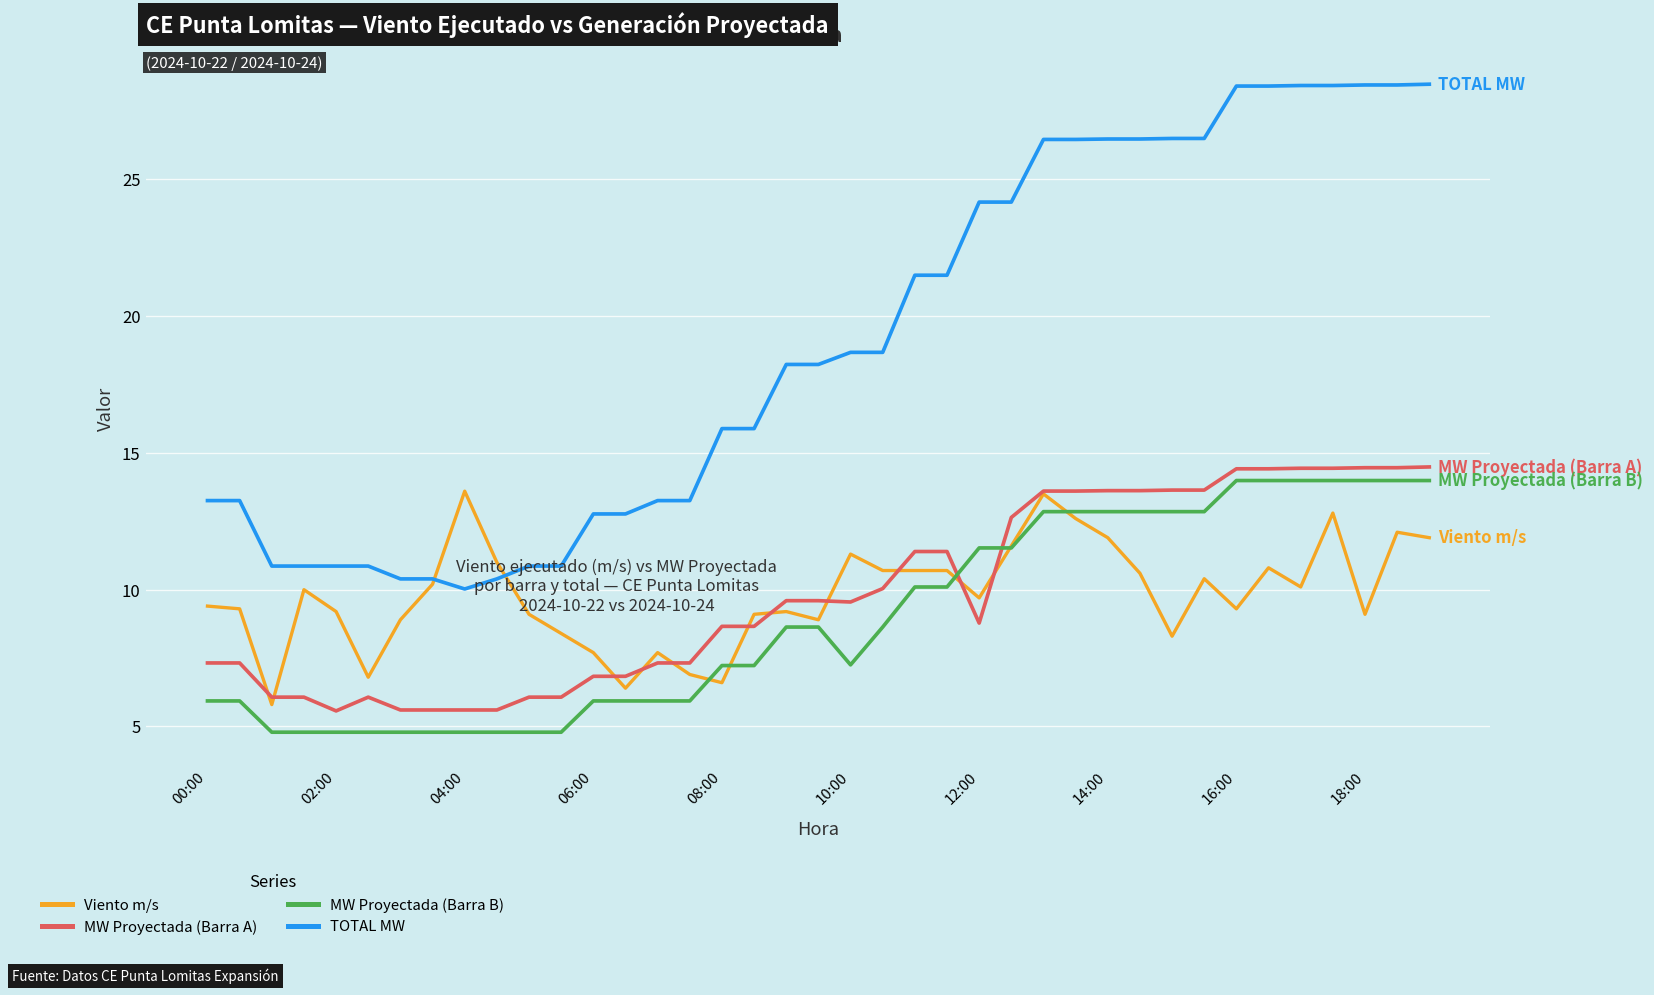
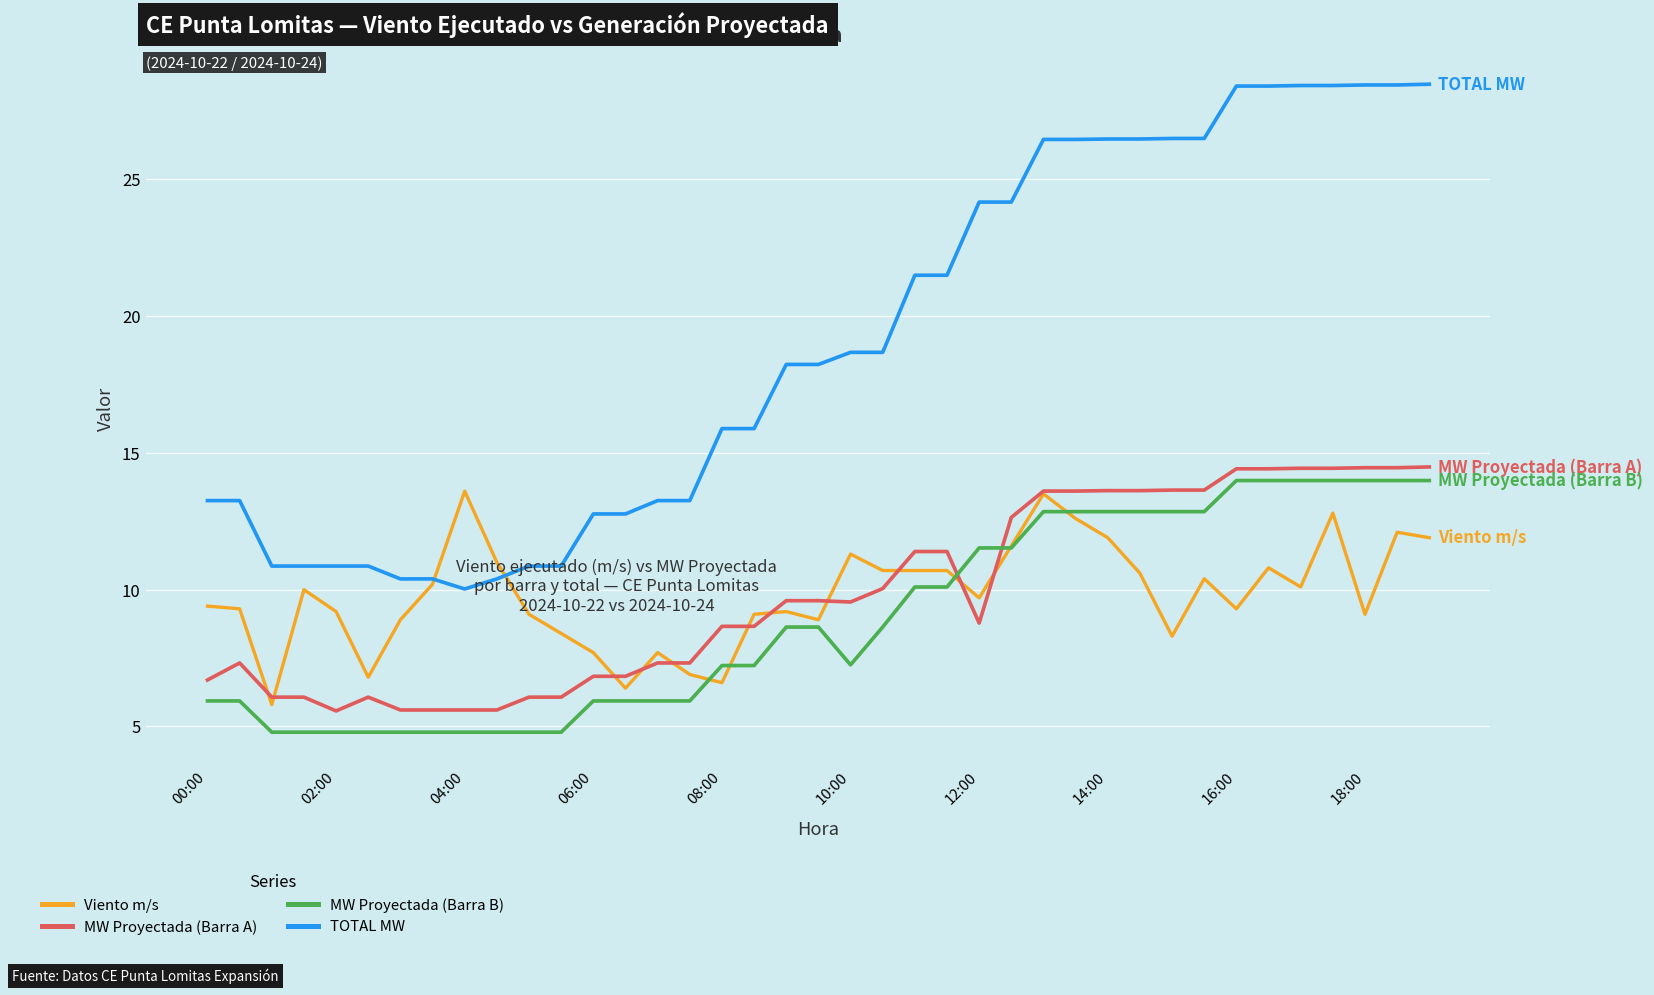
MW Proyectada (Barra A), 00:00: 7.3 -> 6.7
